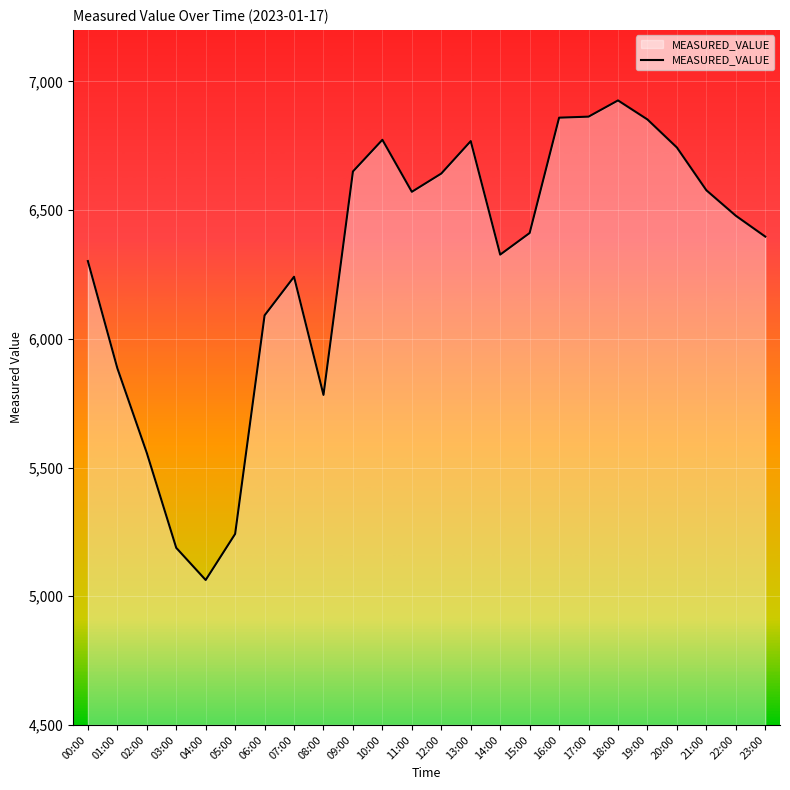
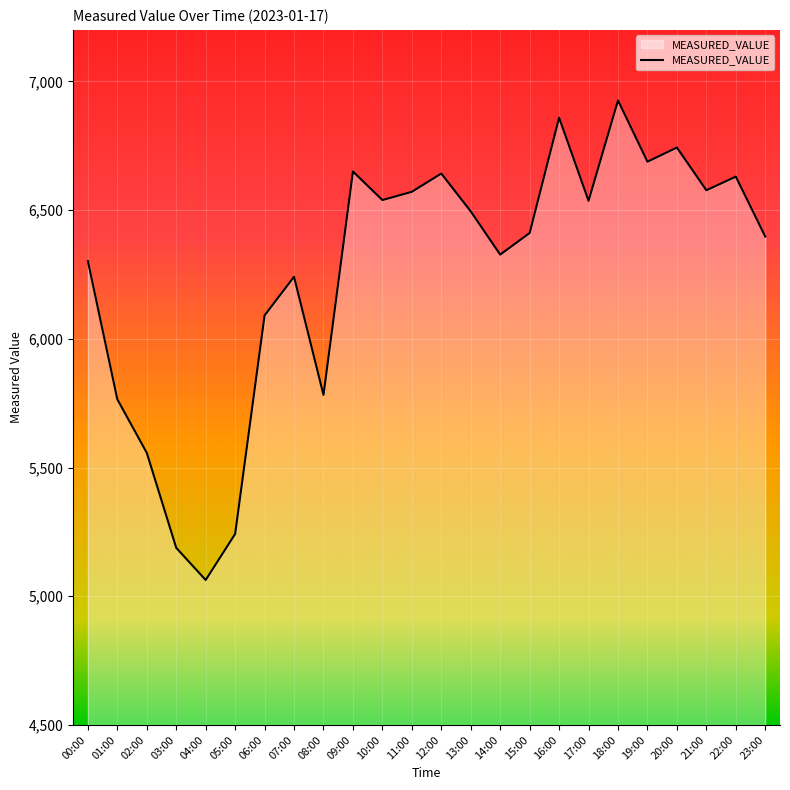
01:00: 5,890 -> 5,770
10:00: 6,770 -> 6,540
13:00: 6,770 -> 6,500
17:00: 6,860 -> 6,540
19:00: 6,850 -> 6,690
22:00: 6,480 -> 6,630
